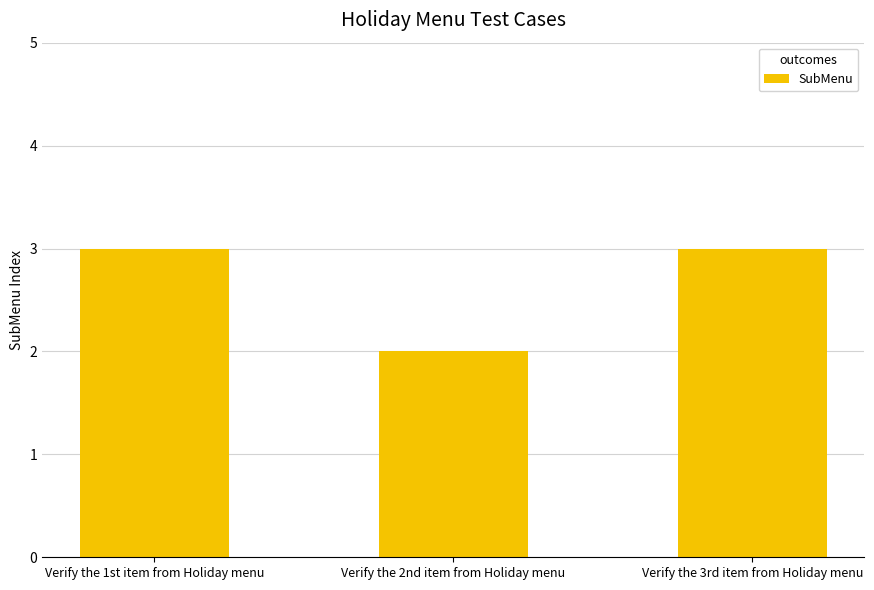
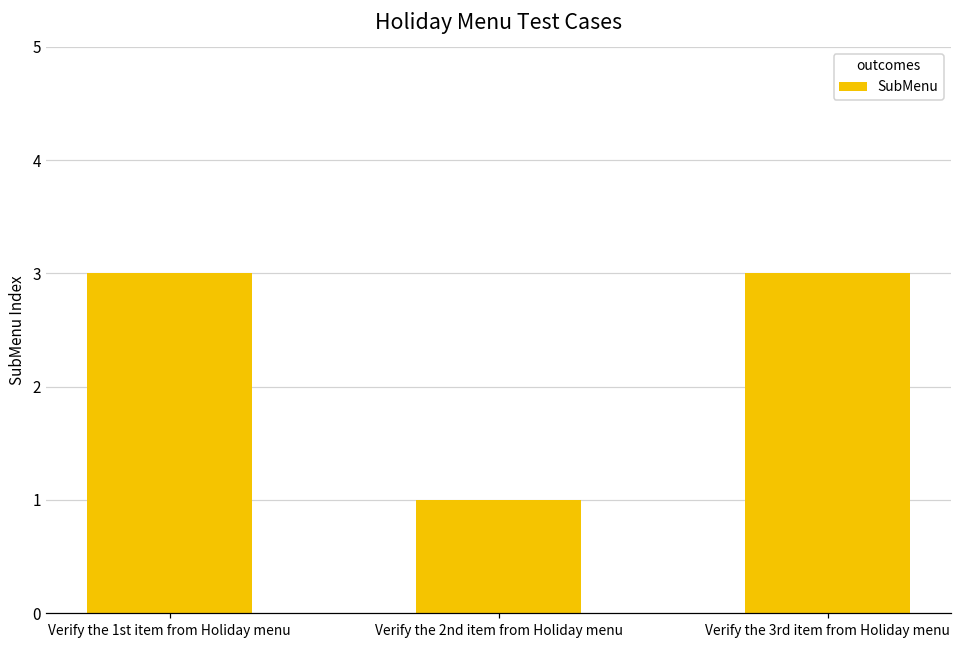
Verify the 2nd item from Holiday menu: 2 -> 1
